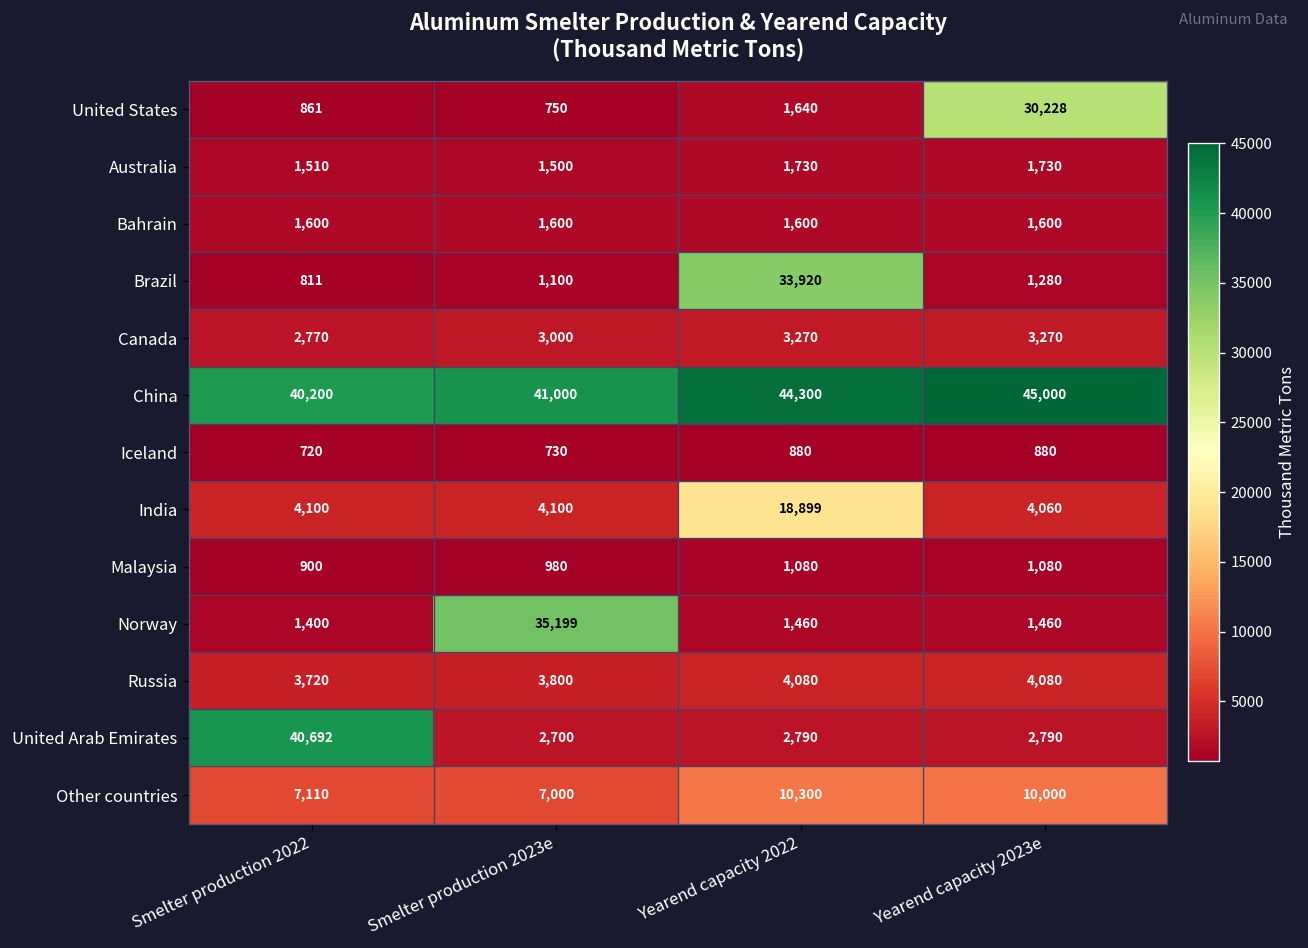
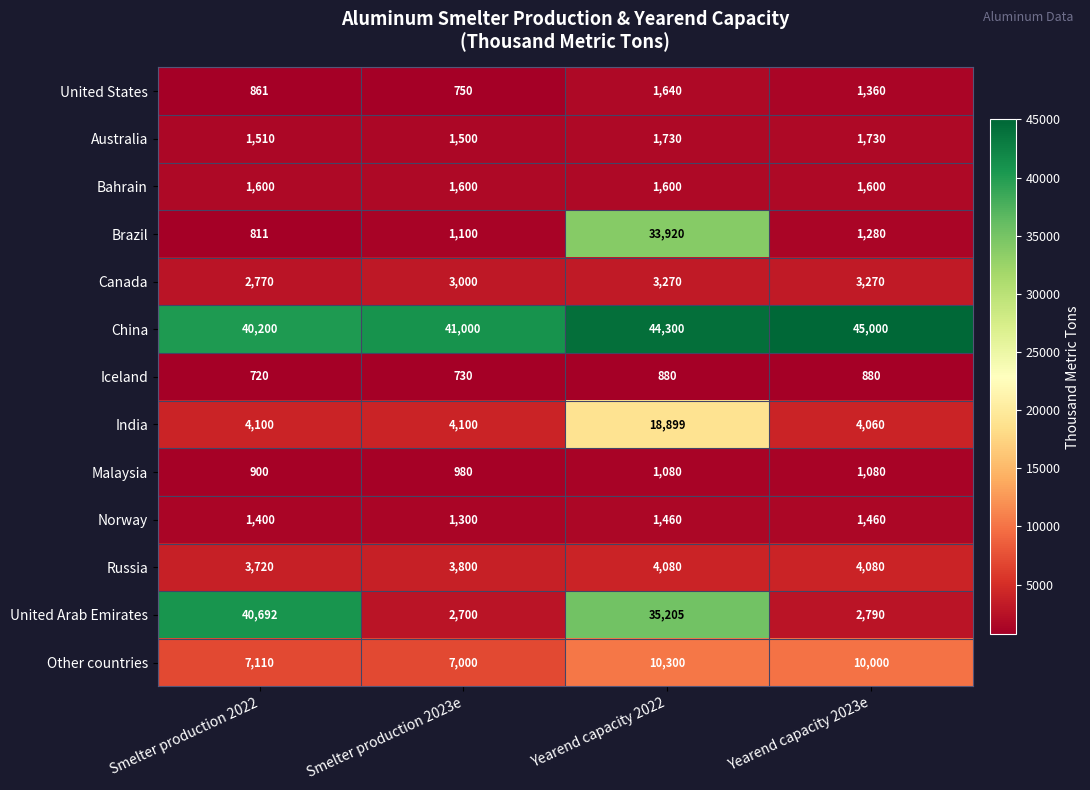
United States, Yearend capacity 2023e: 30,228 -> 1,360
Norway, Smelter production 2023e: 35,199 -> 1,300
United Arab Emirates, Yearend capacity 2022: 2,790 -> 35,205
